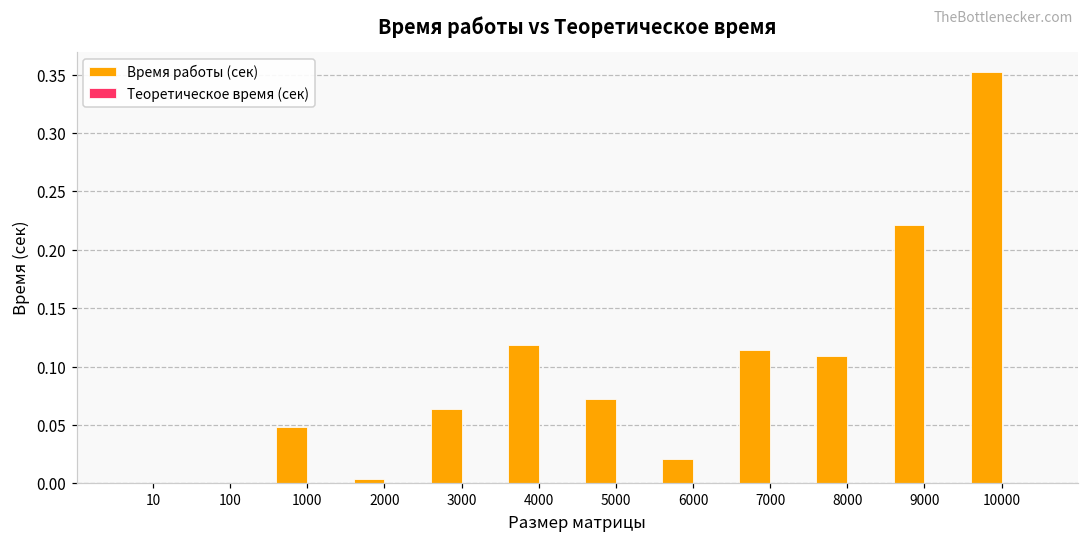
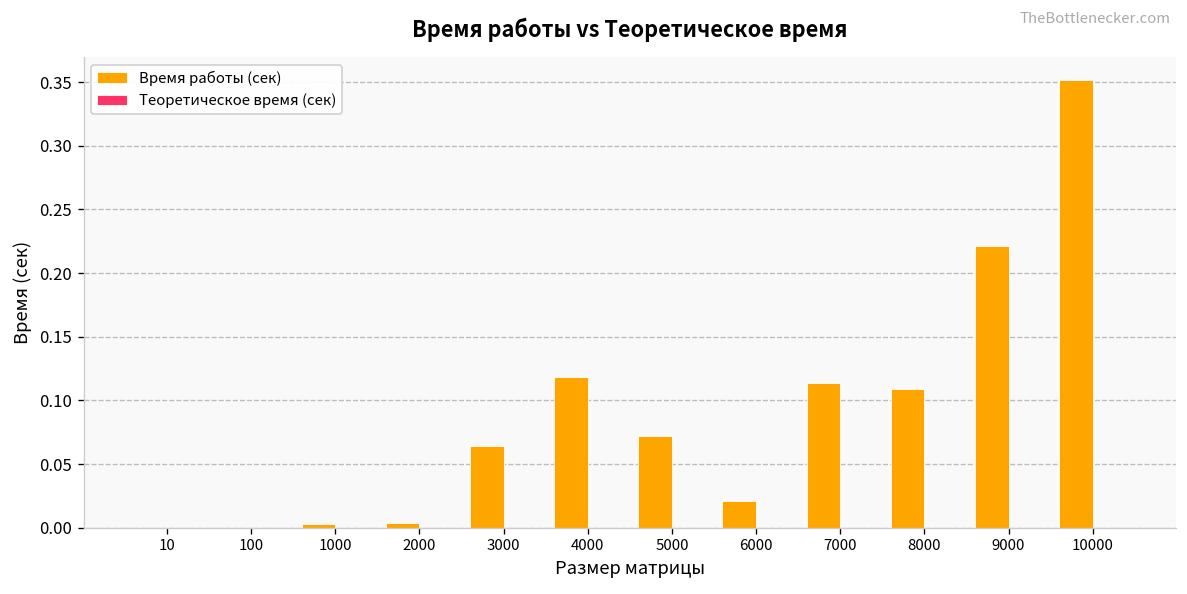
Время работы (сек), 1000: 0.048 -> 0.003
